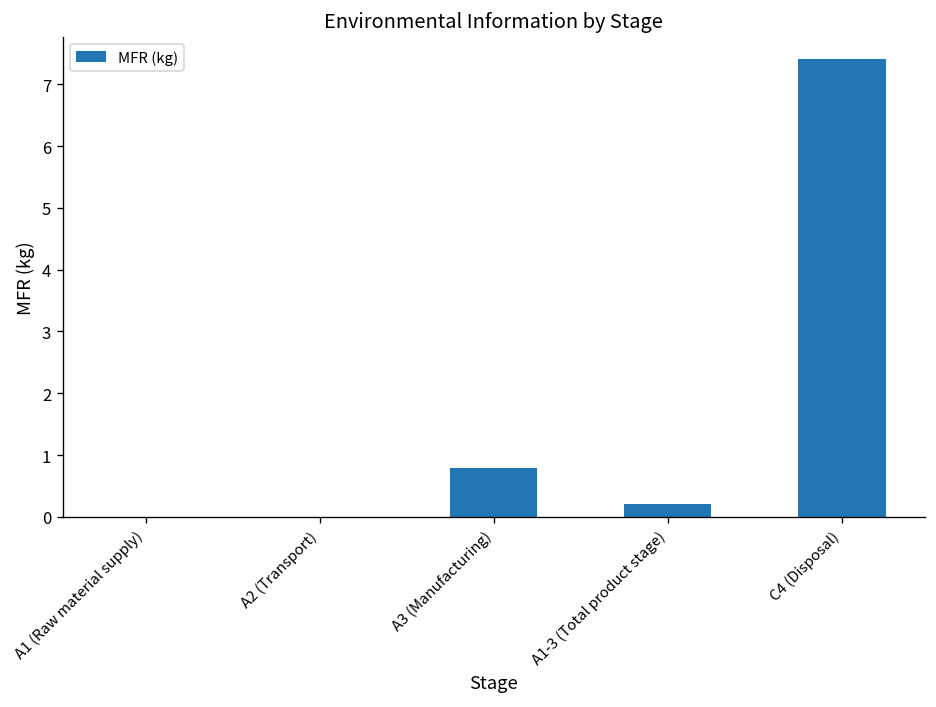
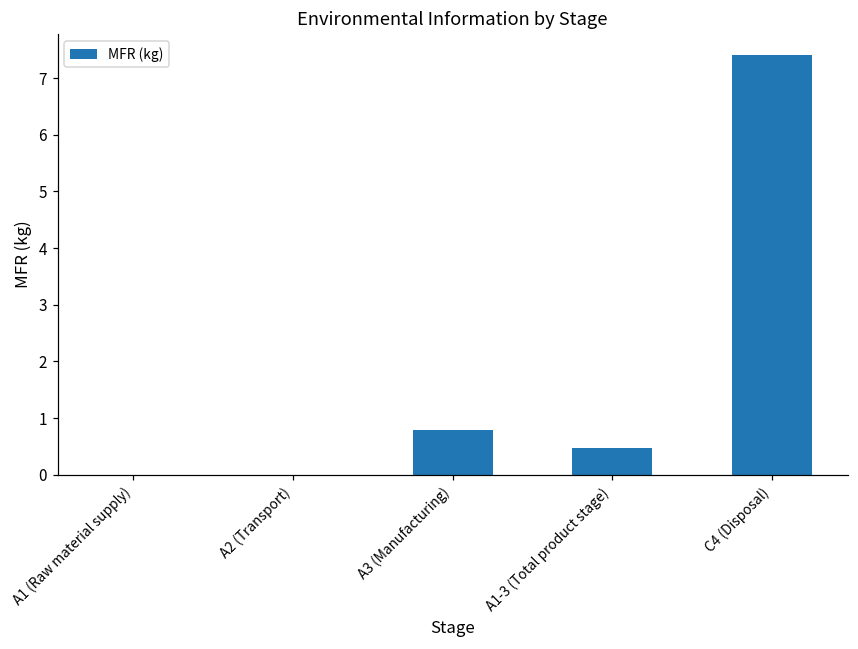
A1-3 (Total product stage): 0.2 -> 0.5
